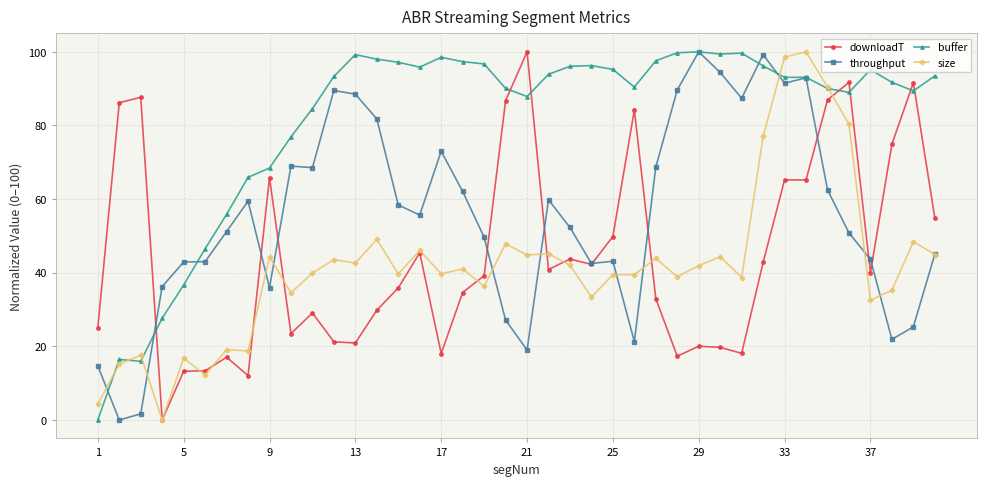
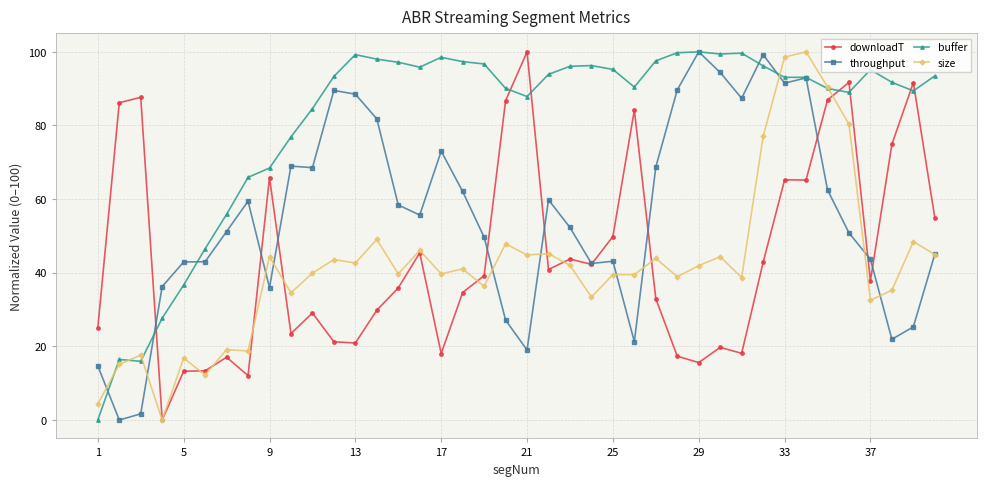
downloadT, 29: 20 -> 16
downloadT, 37: 40 -> 38
